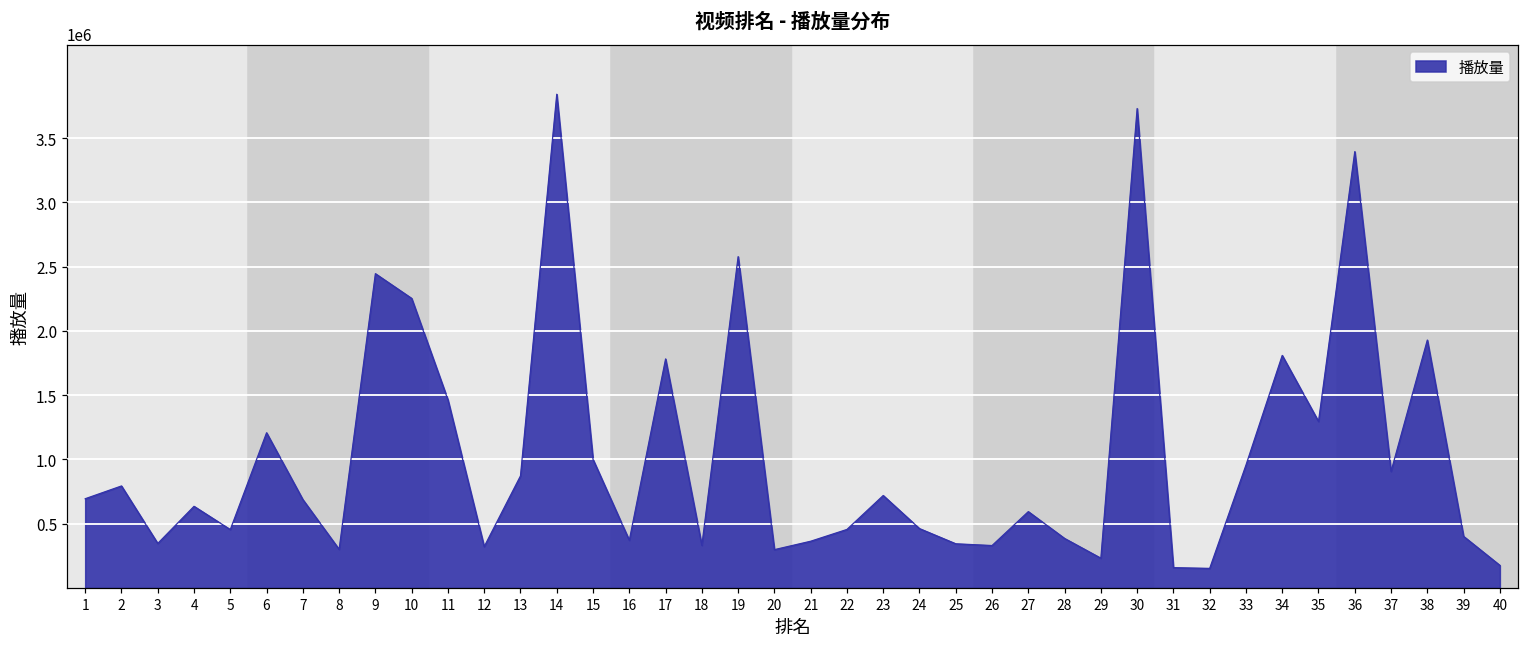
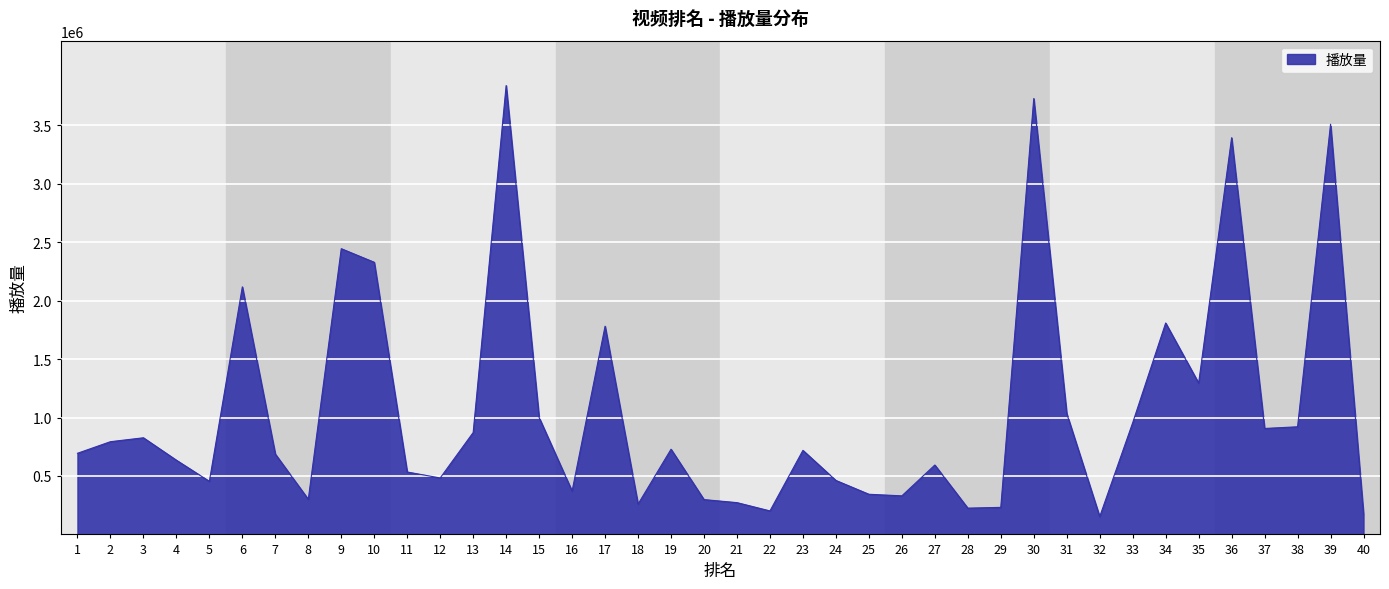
3: 350000 -> 830000
6: 1210000 -> 2120000
10: 2250000 -> 2330000
11: 1460000 -> 530000
12: 320000 -> 480000
18: 330000 -> 260000
19: 2580000 -> 730000
21: 360000 -> 270000
22: 460000 -> 200000
28: 390000 -> 220000
31: 160000 -> 1030000
38: 1930000 -> 920000
39: 400000 -> 3510000
